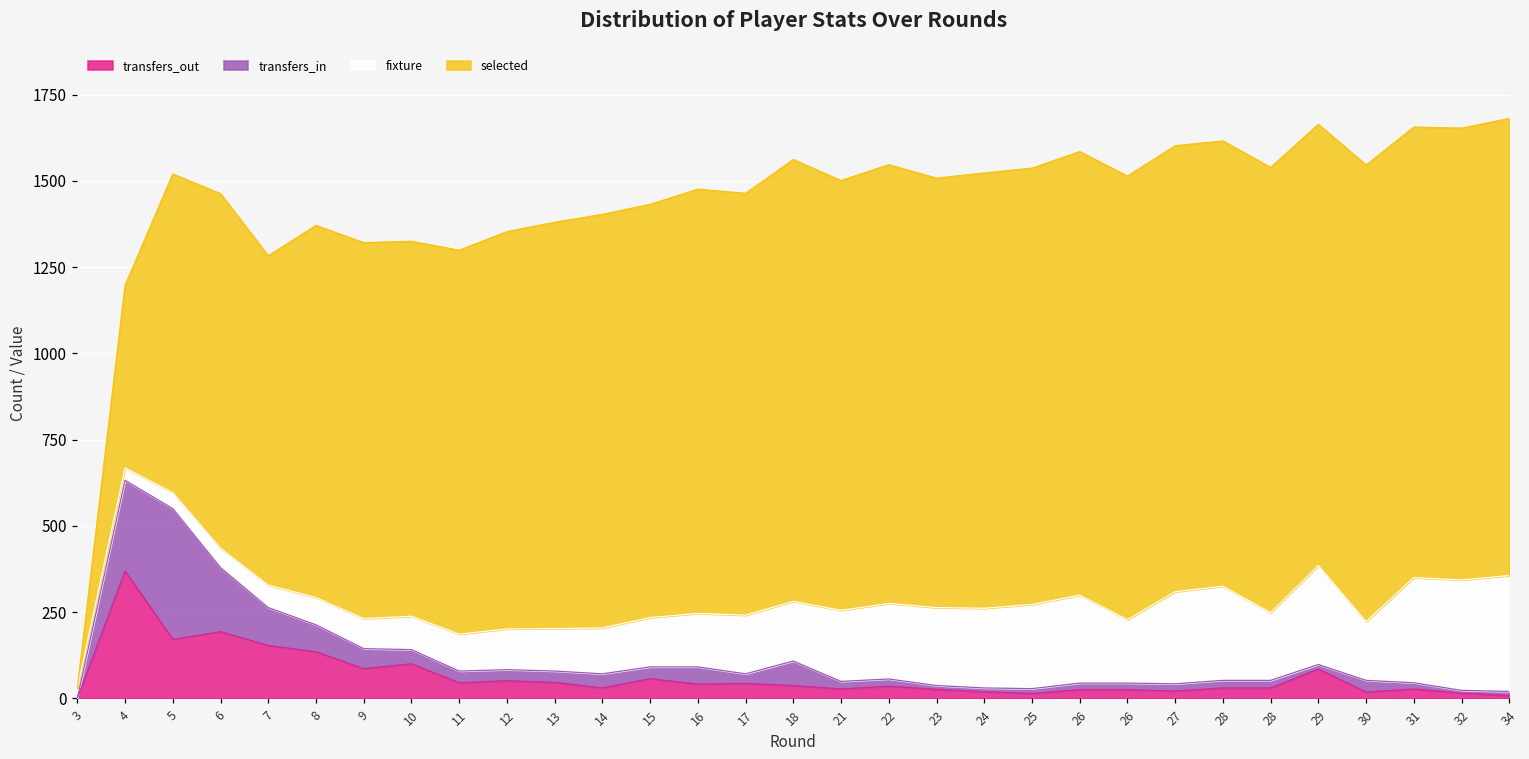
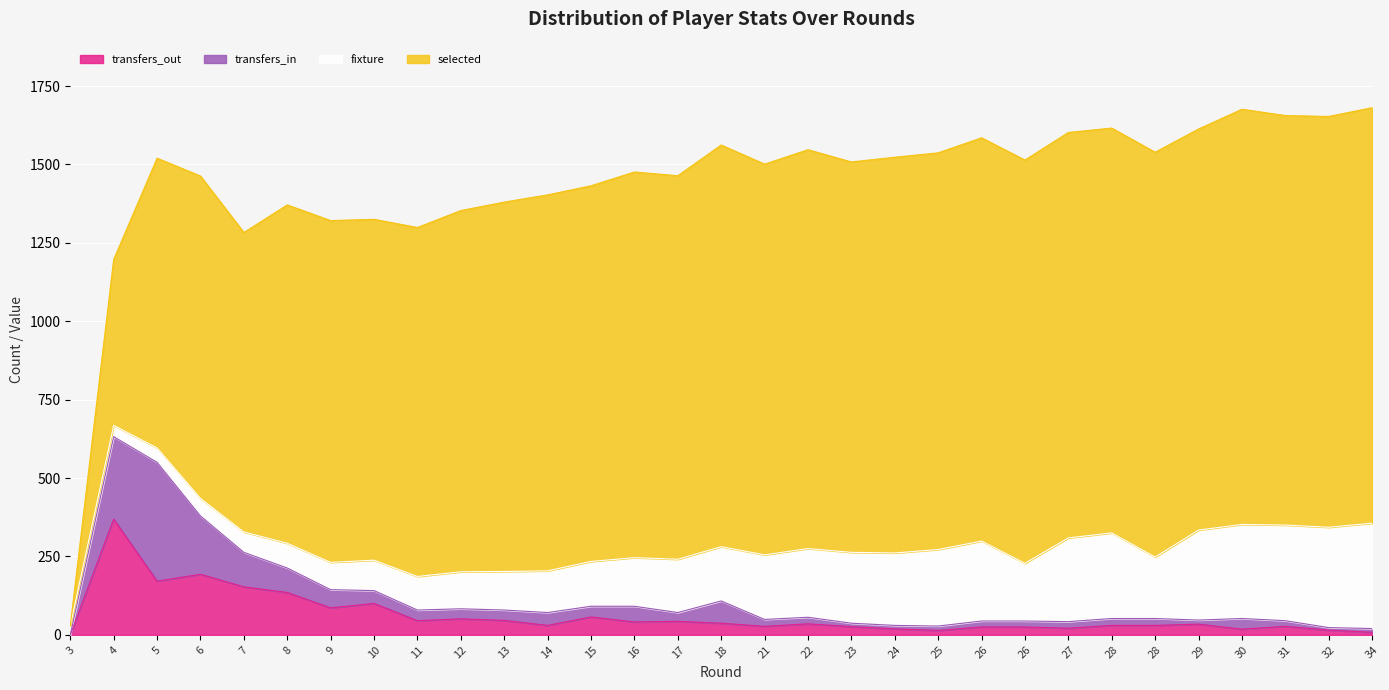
transfers_out, 29: 90 -> 30
fixture, 30: 170 -> 300
